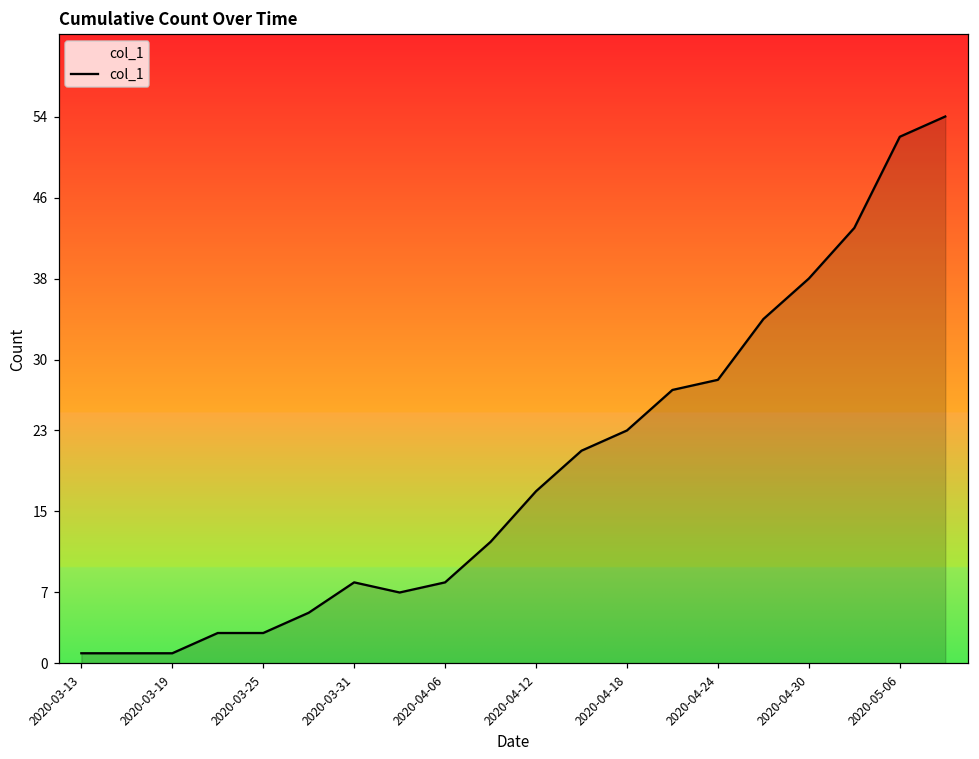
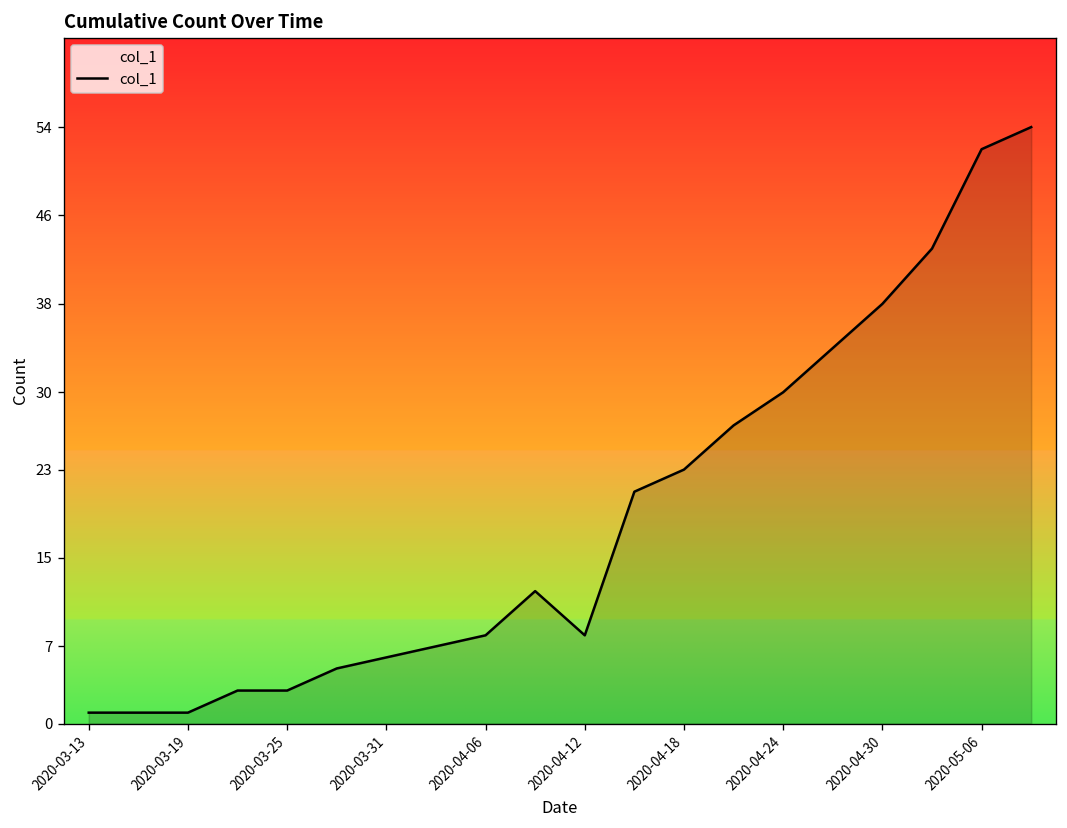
2020-03-31: 8 -> 6
2020-04-12: 17 -> 8
2020-04-24: 28 -> 30
